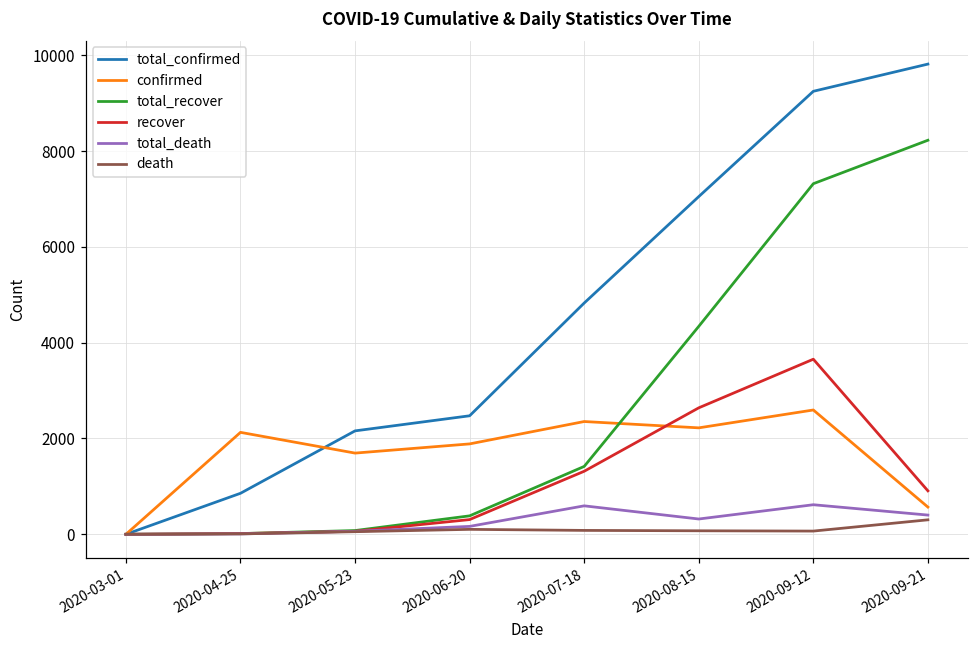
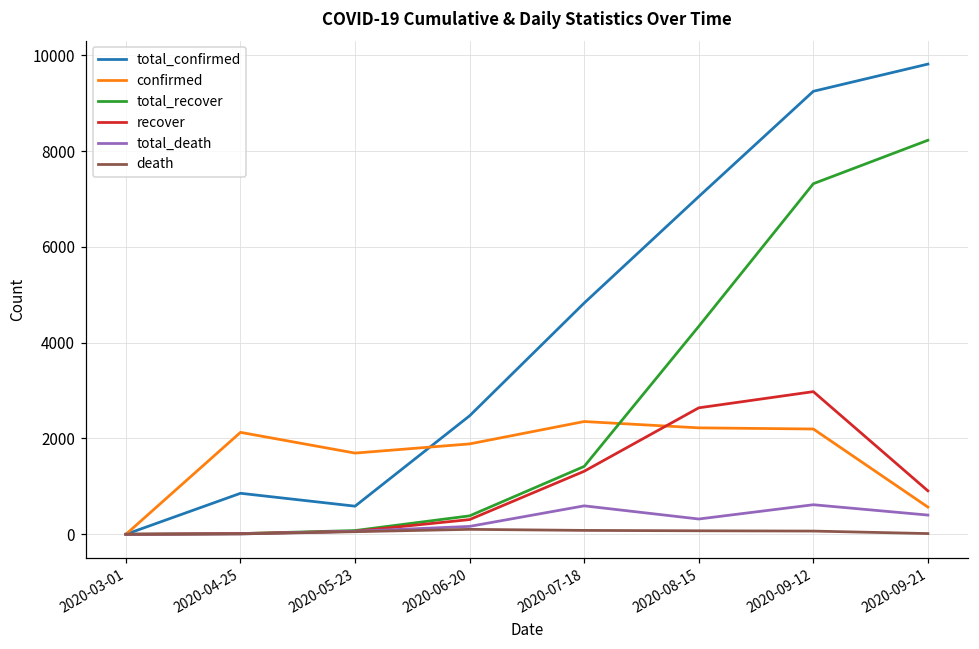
total_confirmed, 2020-05-23: 2200 -> 600
confirmed, 2020-09-12: 2600 -> 2200
recover, 2020-09-12: 3700 -> 3000
death, 2020-09-21: 300 -> 0
